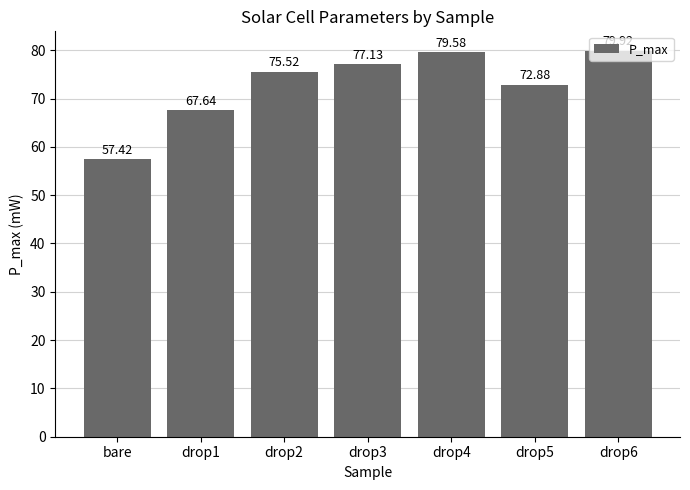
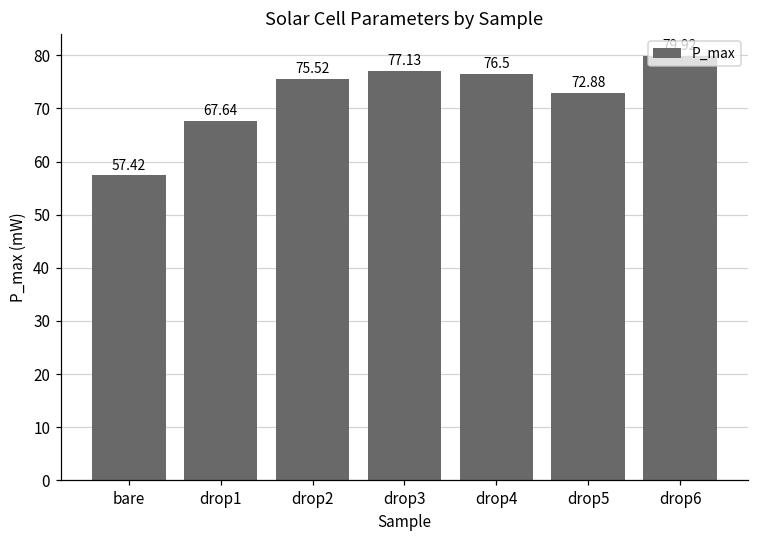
drop4: 79.58 -> 76.5
